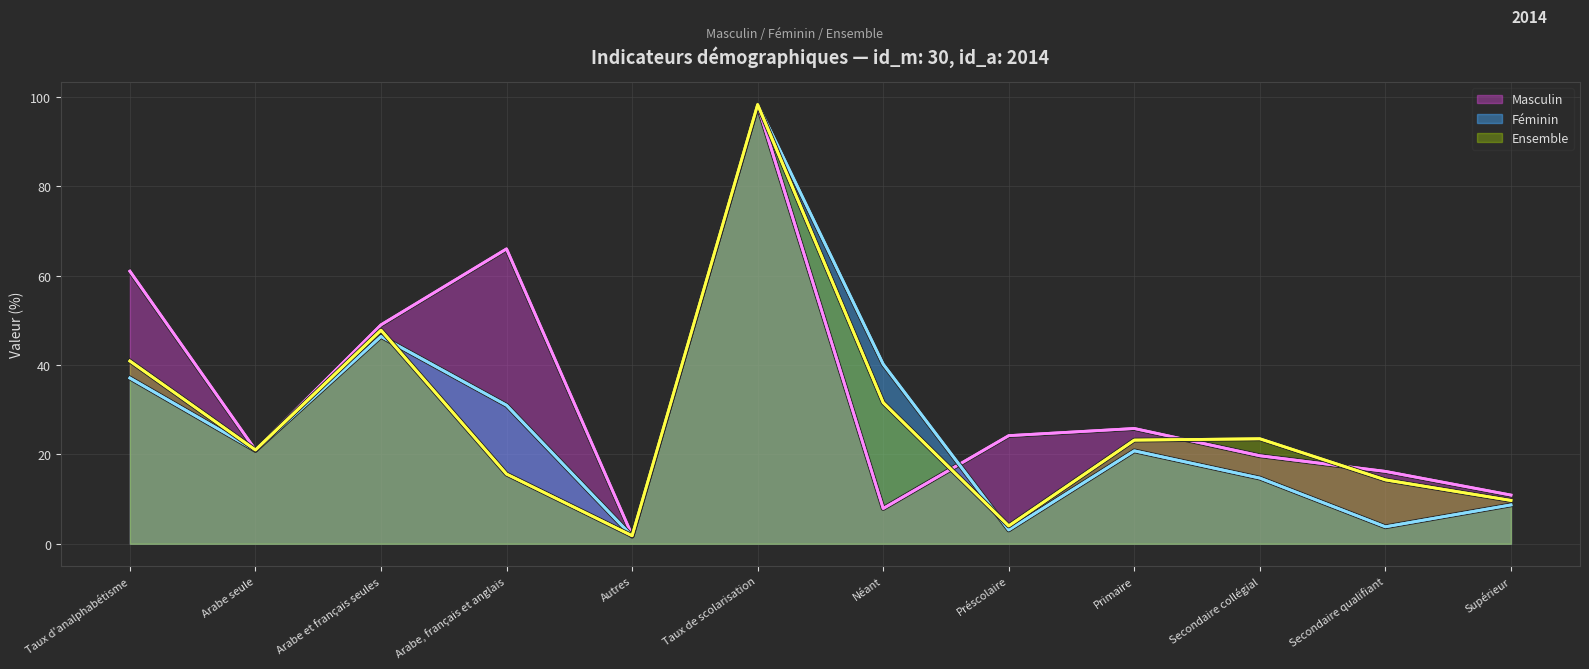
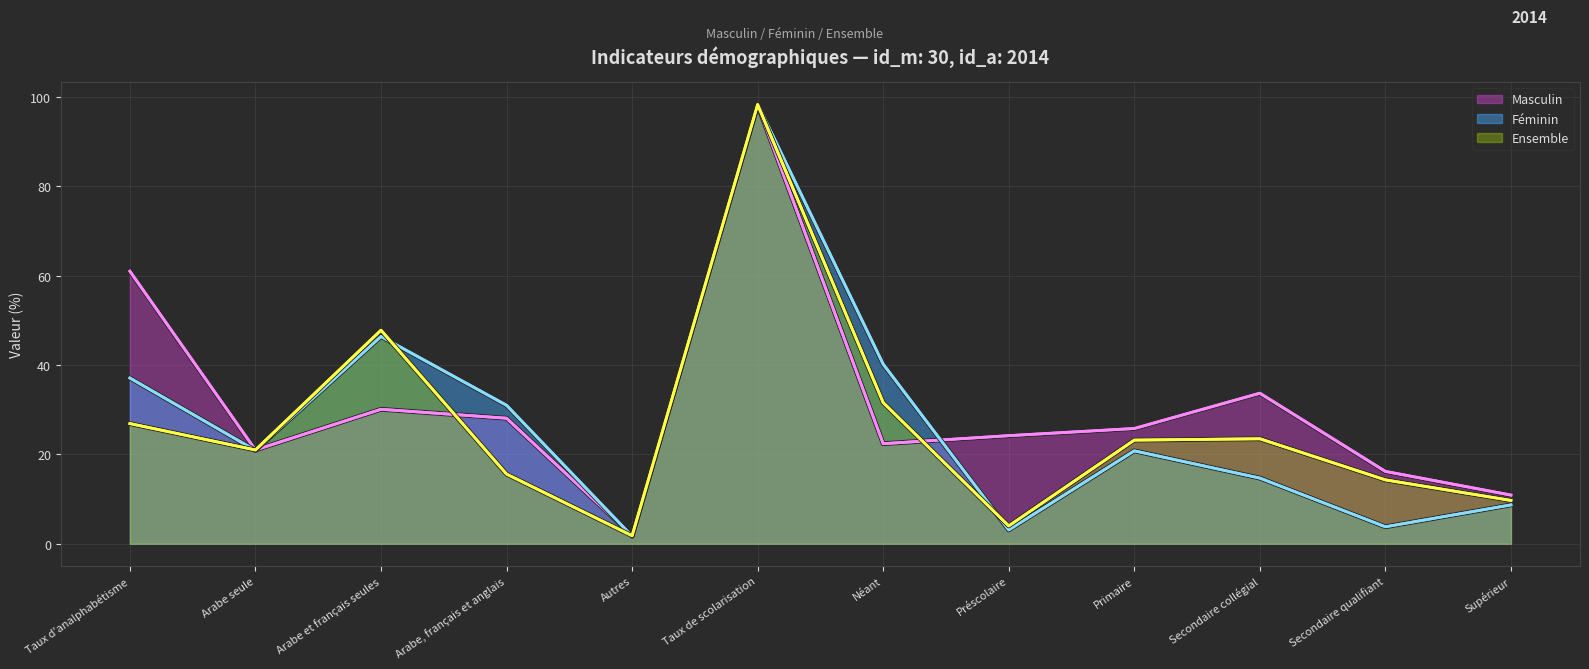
Ensemble, Taux d'analphabétisme: 41 -> 27
Masculin, Arabe et français seules: 49 -> 30
Masculin, Arabe, français et anglais: 66 -> 28
Masculin, Néant: 8 -> 22
Masculin, Secondaire collégial: 20 -> 34
